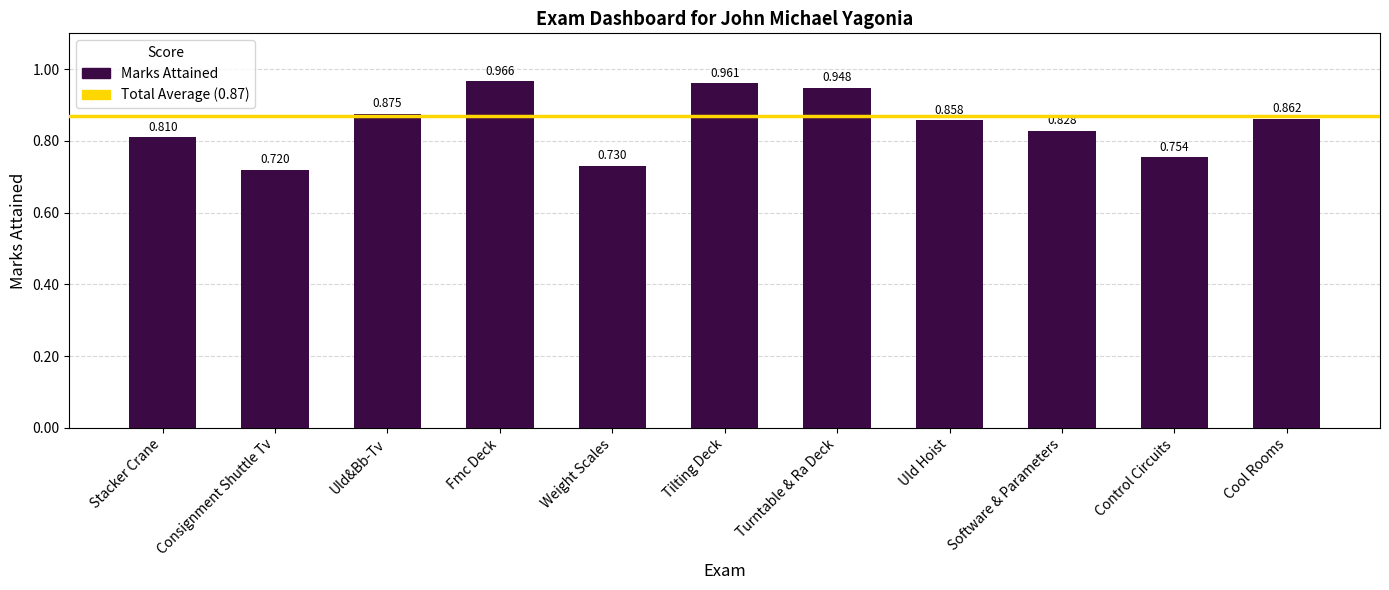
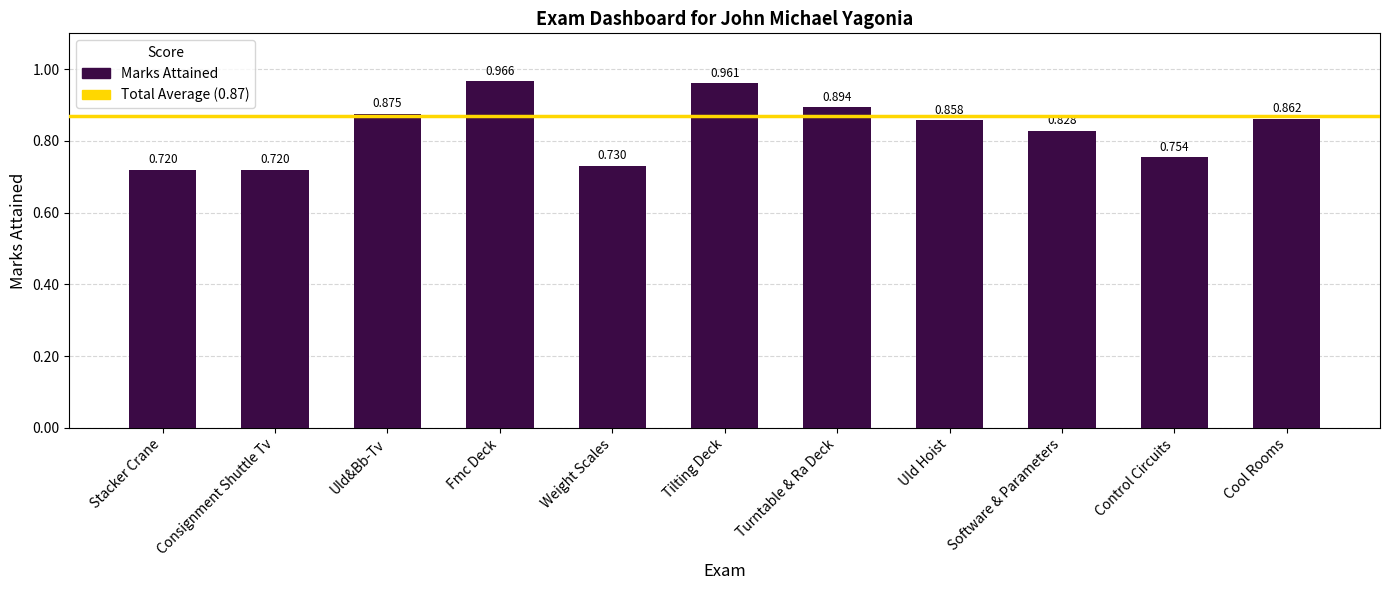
Stacker Crane: 0.810 -> 0.720
Turntable & Ra Deck: 0.948 -> 0.894
